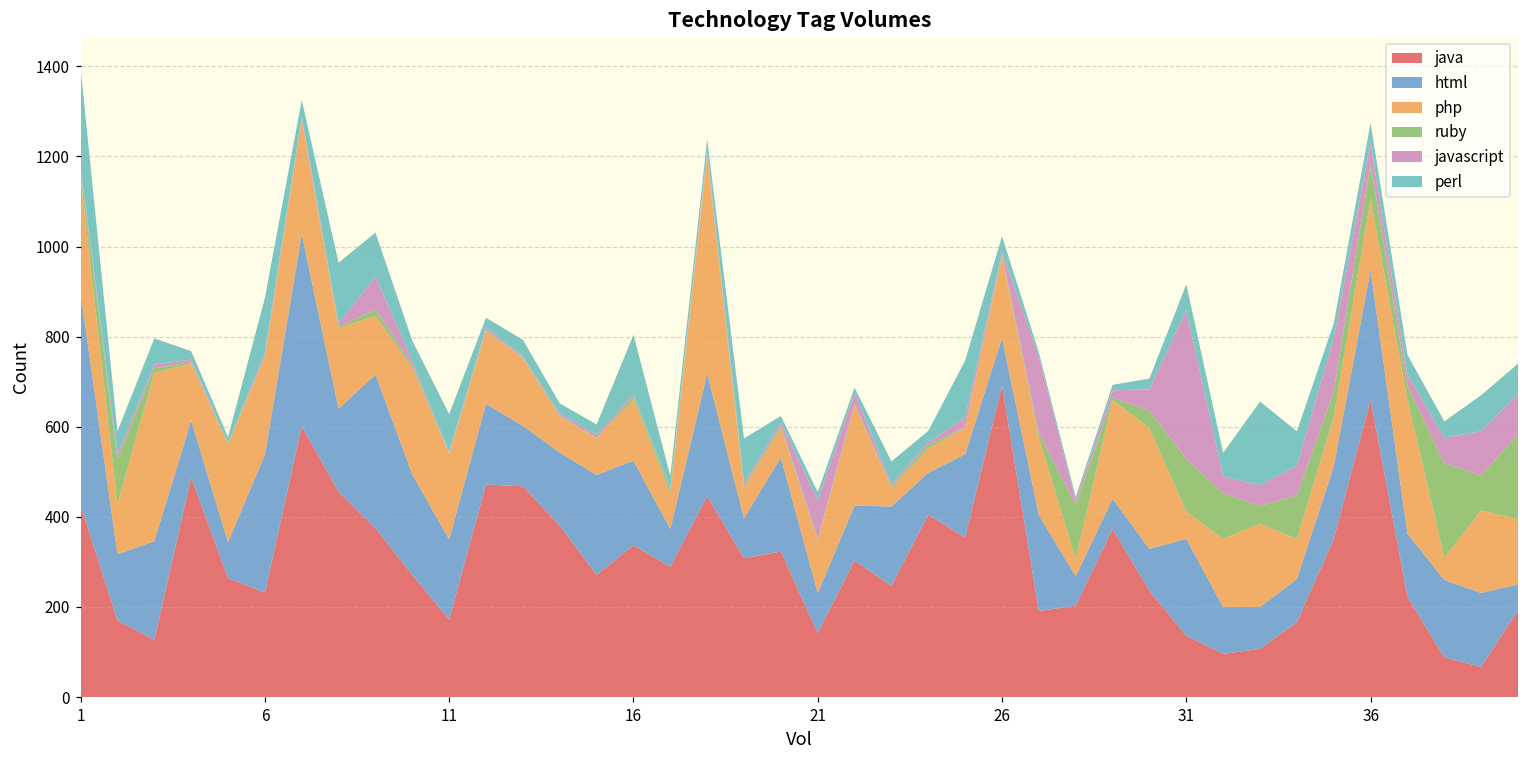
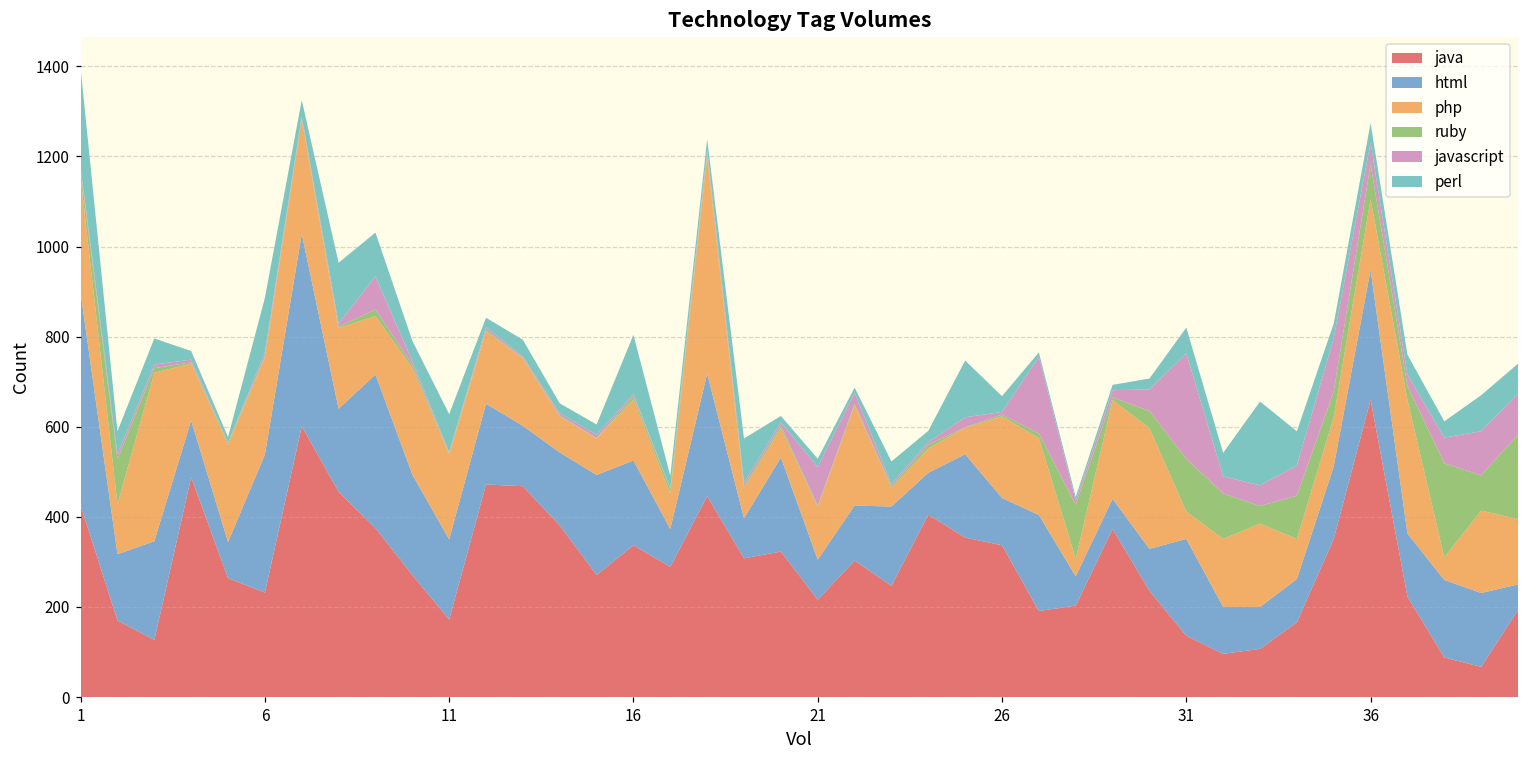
java, 21: 140 -> 220
java, 26: 690 -> 340
javascript, 31: 330 -> 230
